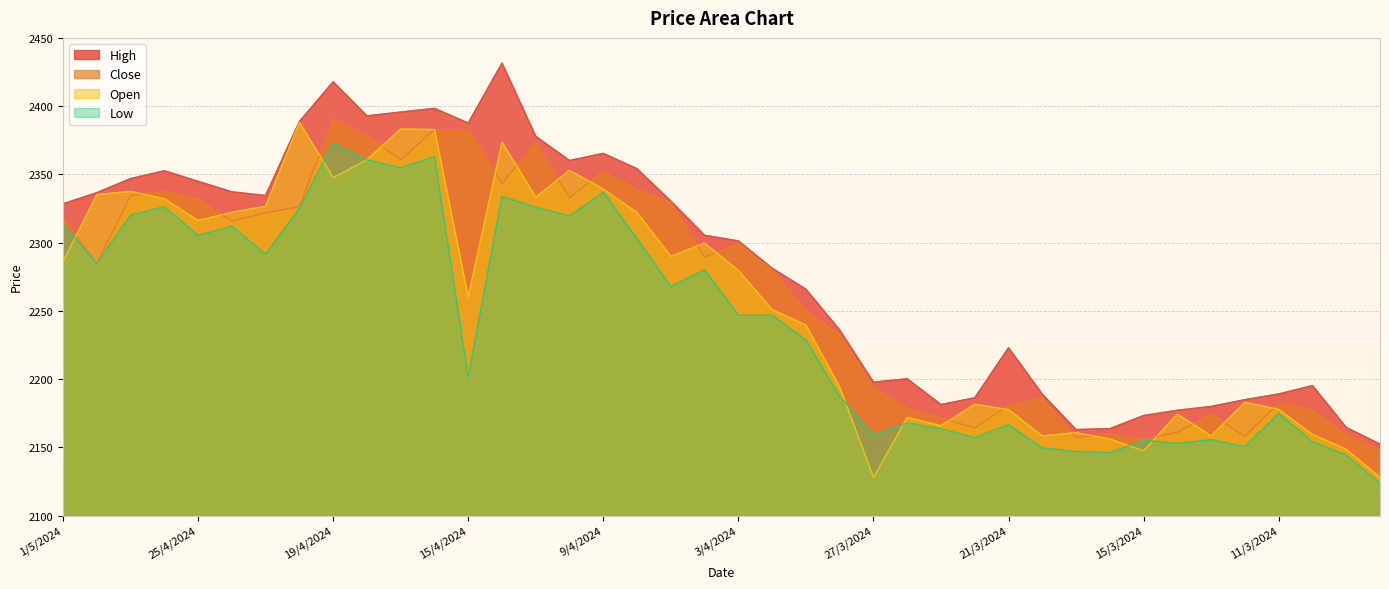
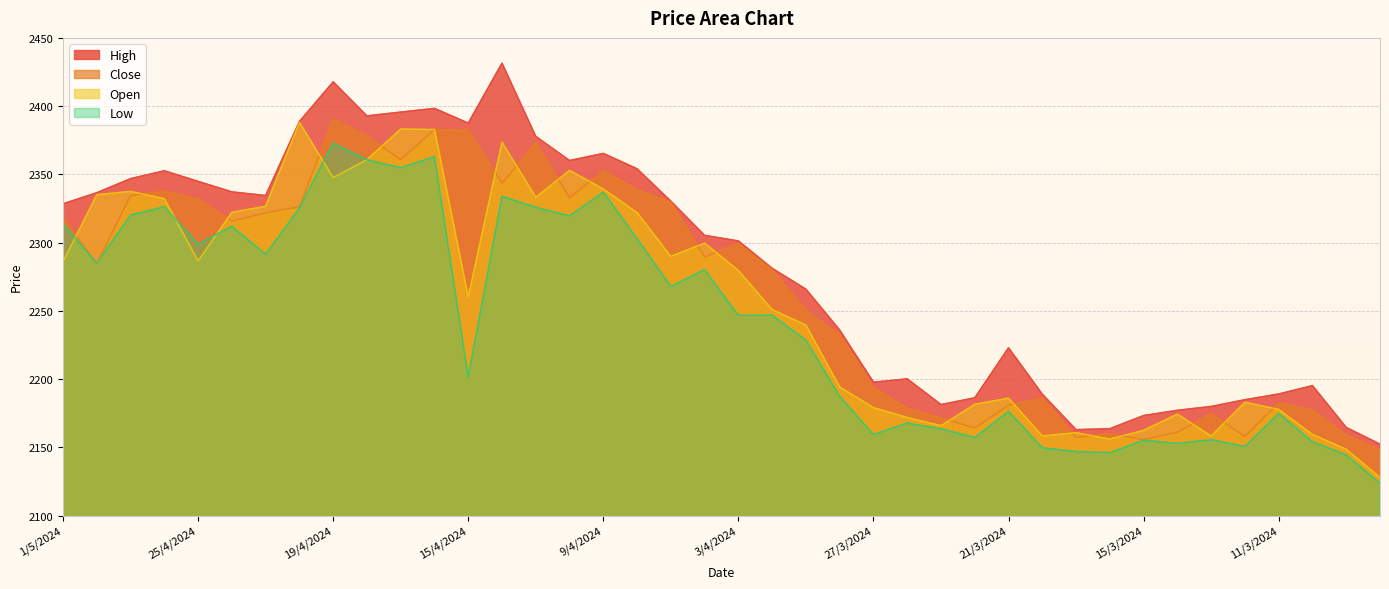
Open, 25/4/2024: 2316 -> 2287
Low, 25/4/2024: 2305 -> 2299
Open, 27/3/2024: 2128 -> 2179
Open, 21/3/2024: 2178 -> 2186
Low, 21/3/2024: 2167 -> 2176
Open, 15/3/2024: 2147 -> 2162
